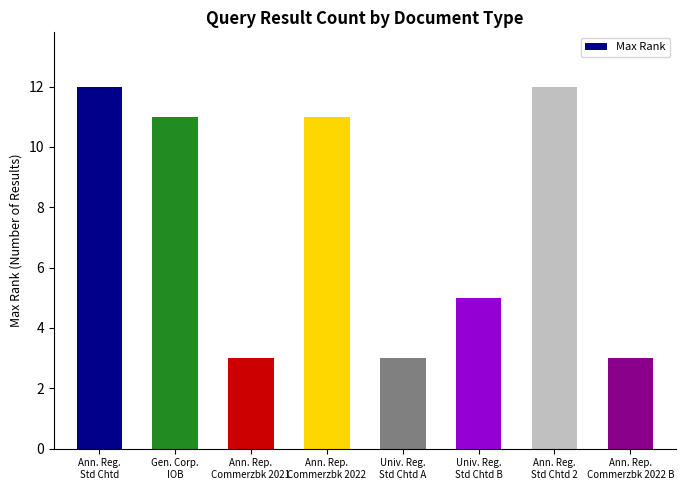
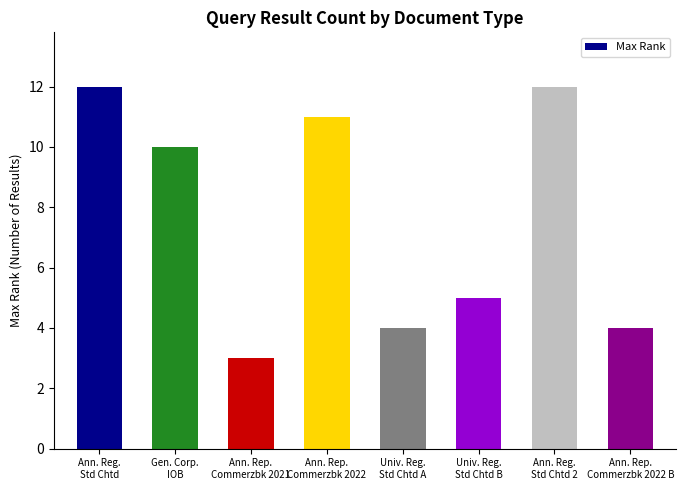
Gen. Corp. IOB: 11 -> 10
Univ. Reg. Std Chtd A: 3 -> 4
Ann. Rep. Commerzbk 2022 B: 3 -> 4
